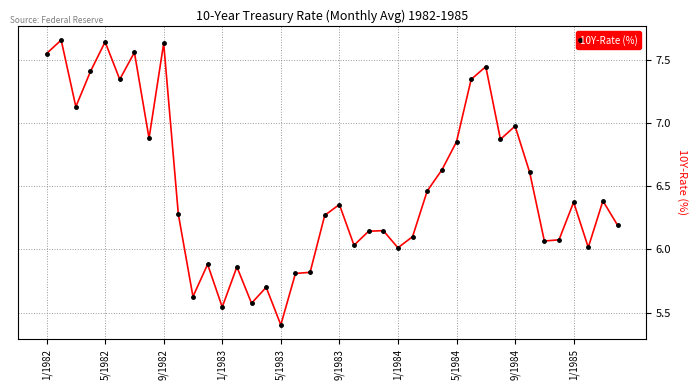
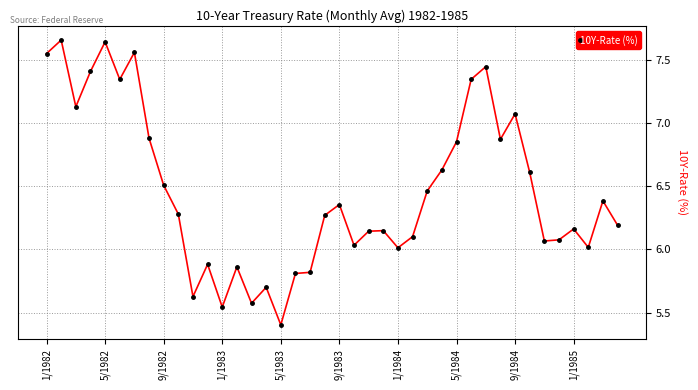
9/1982: 7.63 -> 6.51
9/1984: 6.98 -> 7.07
1/1985: 6.37 -> 6.16
